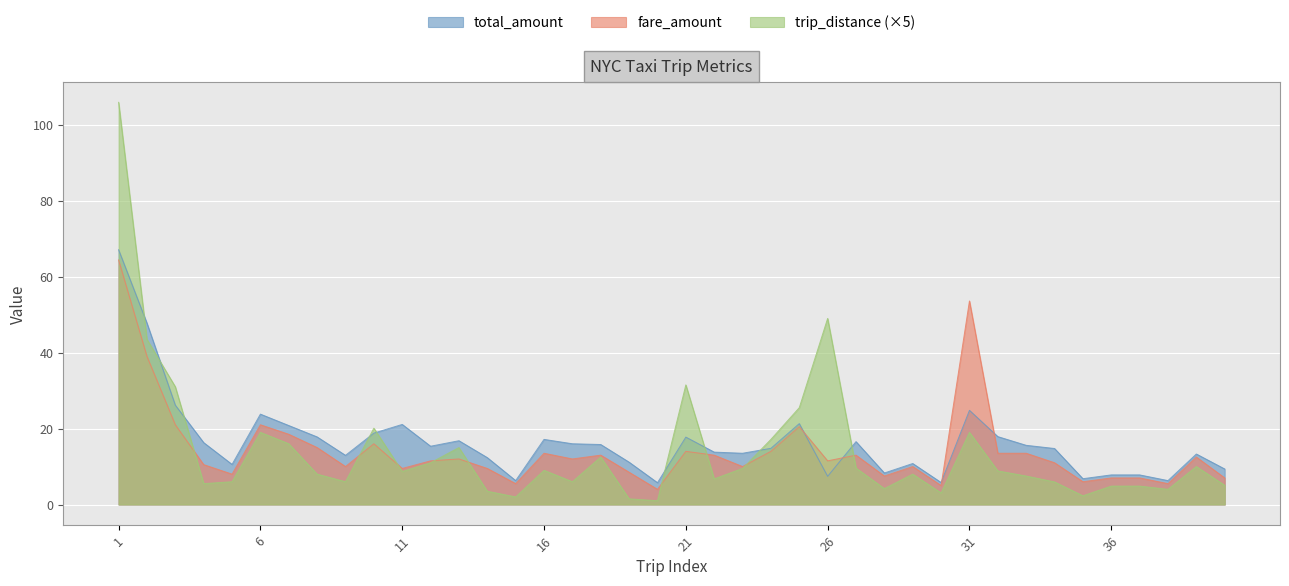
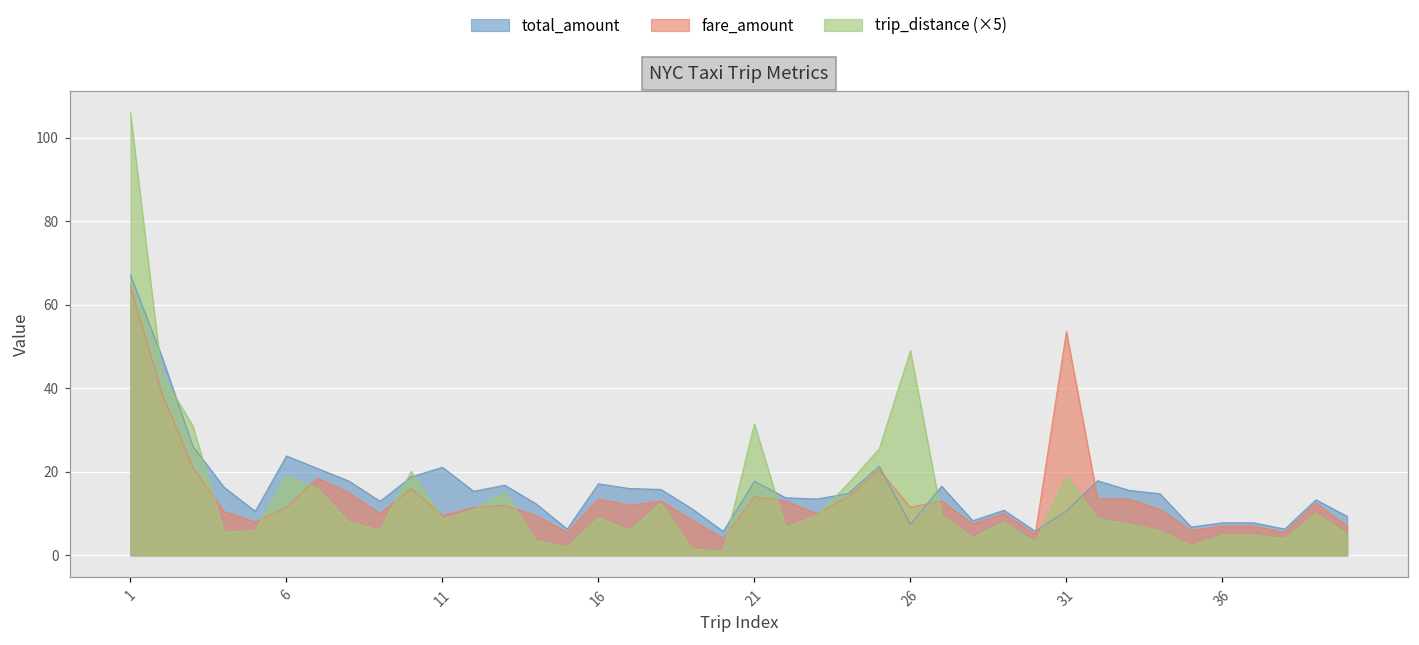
fare_amount, 6: 21 -> 12
total_amount, 31: 25 -> 11
